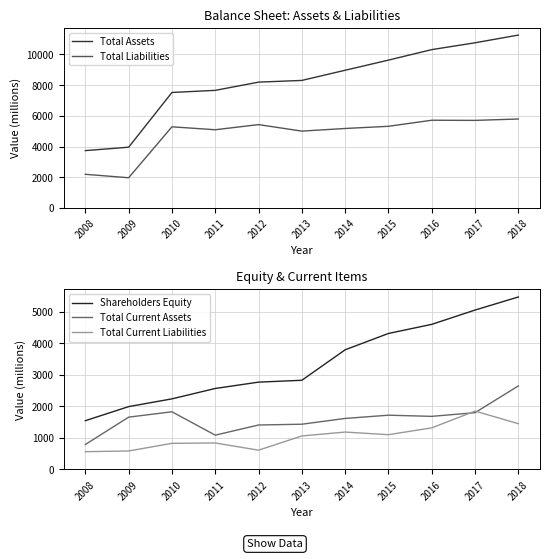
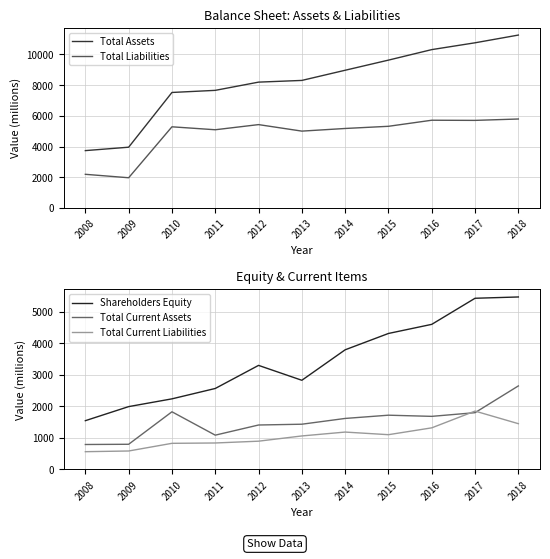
Equity & Current Items, Total Current Assets, 2009: 1700 -> 800
Equity & Current Items, Shareholders Equity, 2012: 2800 -> 3300
Equity & Current Items, Total Current Liabilities, 2012: 600 -> 900
Equity & Current Items, Shareholders Equity, 2017: 5100 -> 5400
